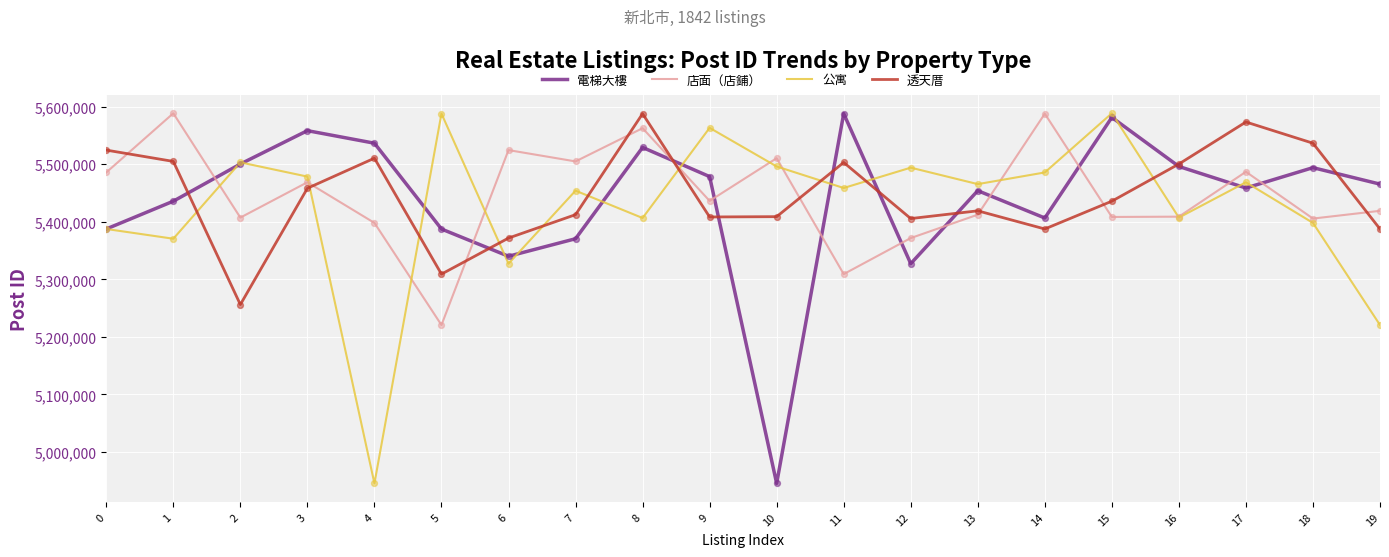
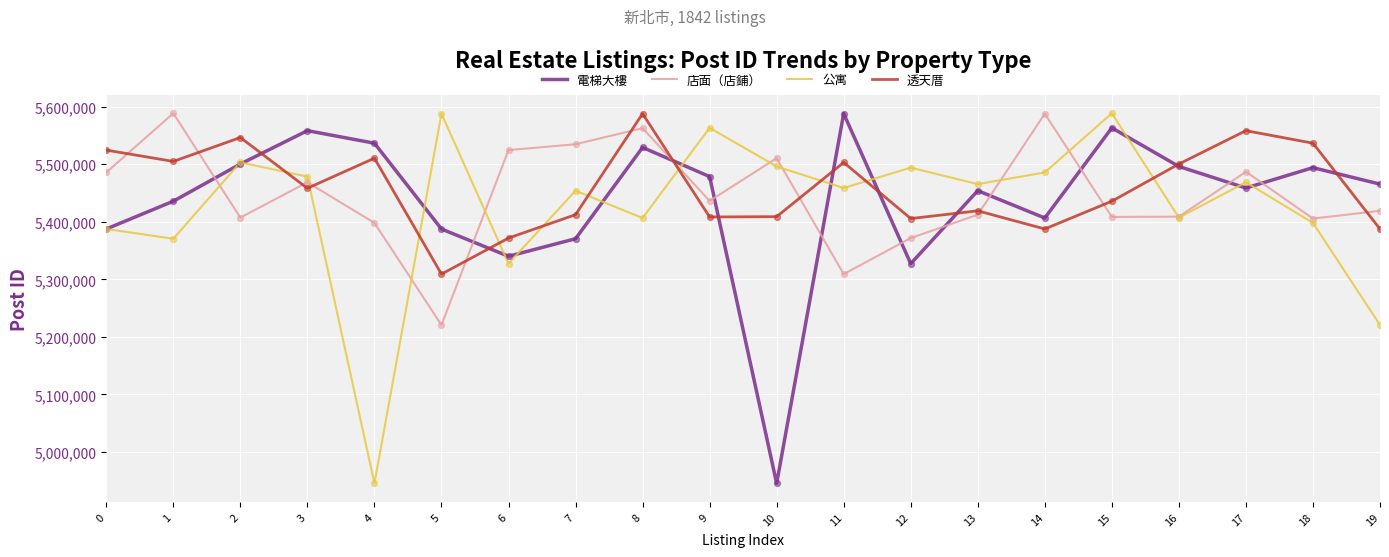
透天厝, 2: 5,260,000 -> 5,550,000
店面（店鋪）, 7: 5,500,000 -> 5,530,000
電梯大樓, 15: 5,580,000 -> 5,560,000
透天厝, 17: 5,570,000 -> 5,560,000
